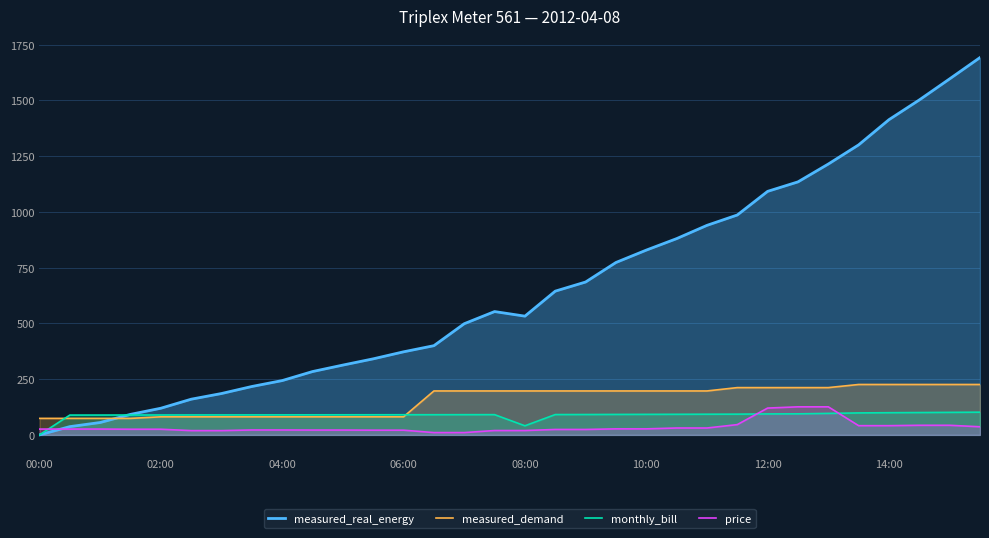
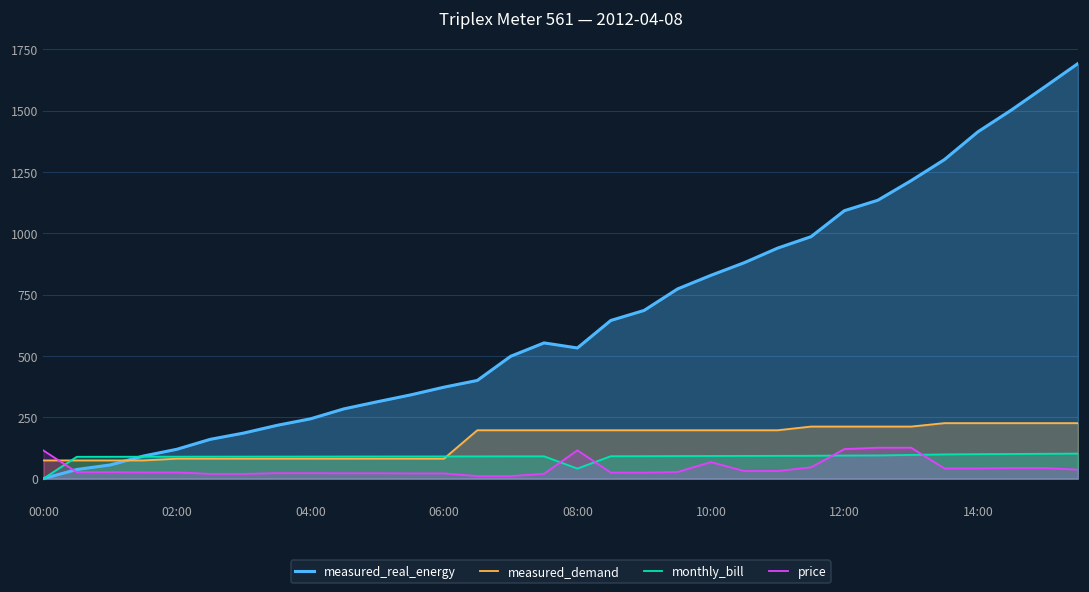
price, 00:00: 30 -> 110
price, 08:00: 20 -> 120
price, 10:00: 30 -> 70
